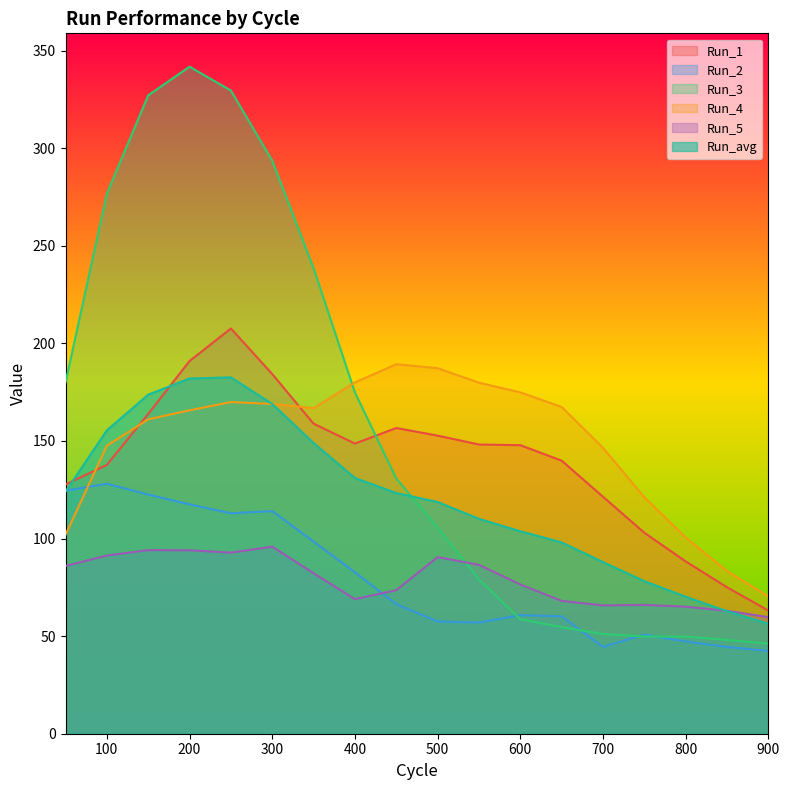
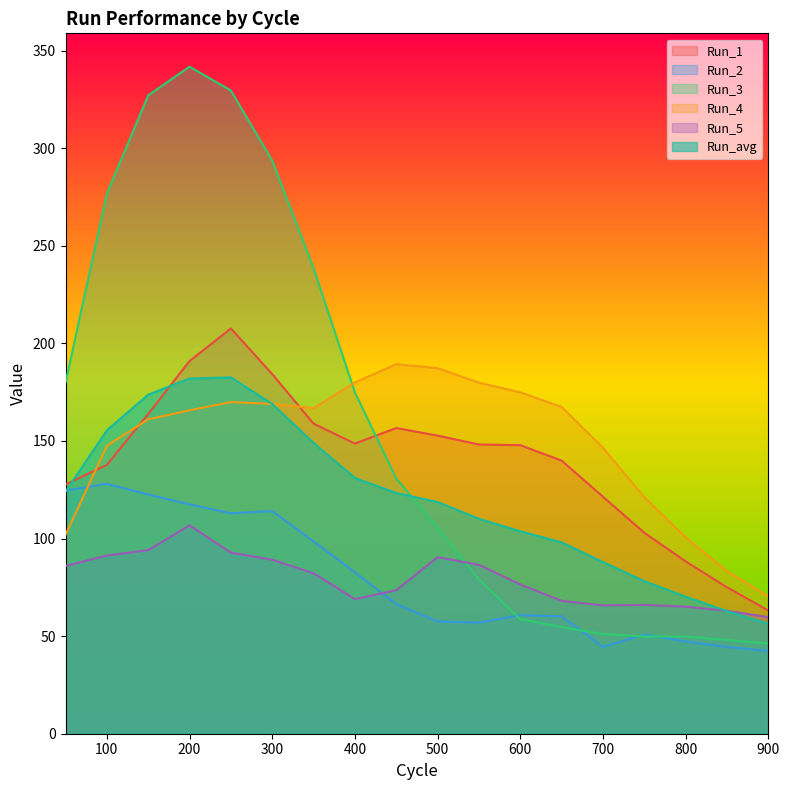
Run_5, 200: 94 -> 107
Run_5, 300: 96 -> 89
